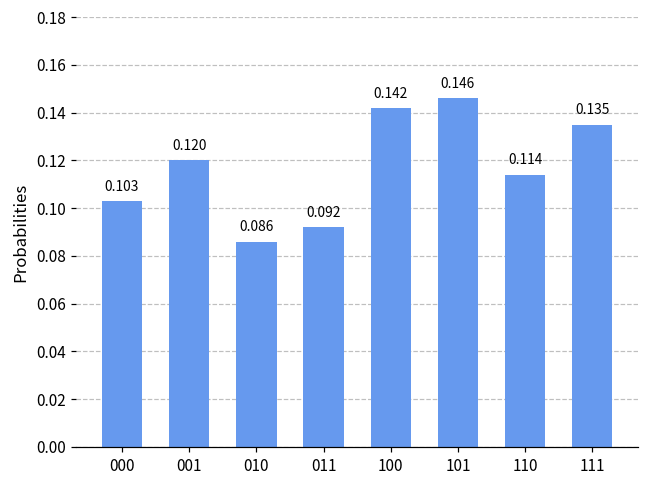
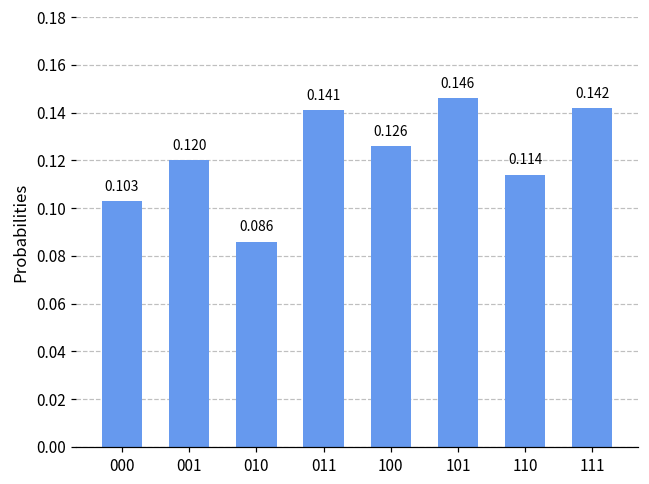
011: 0.092 -> 0.141
100: 0.142 -> 0.126
111: 0.135 -> 0.142
